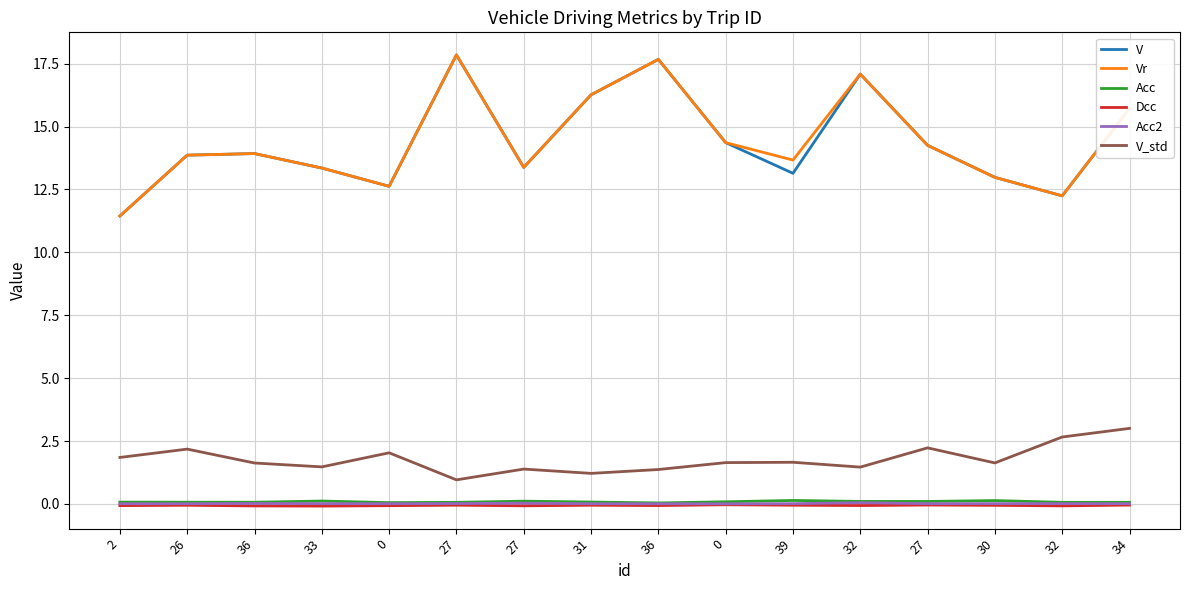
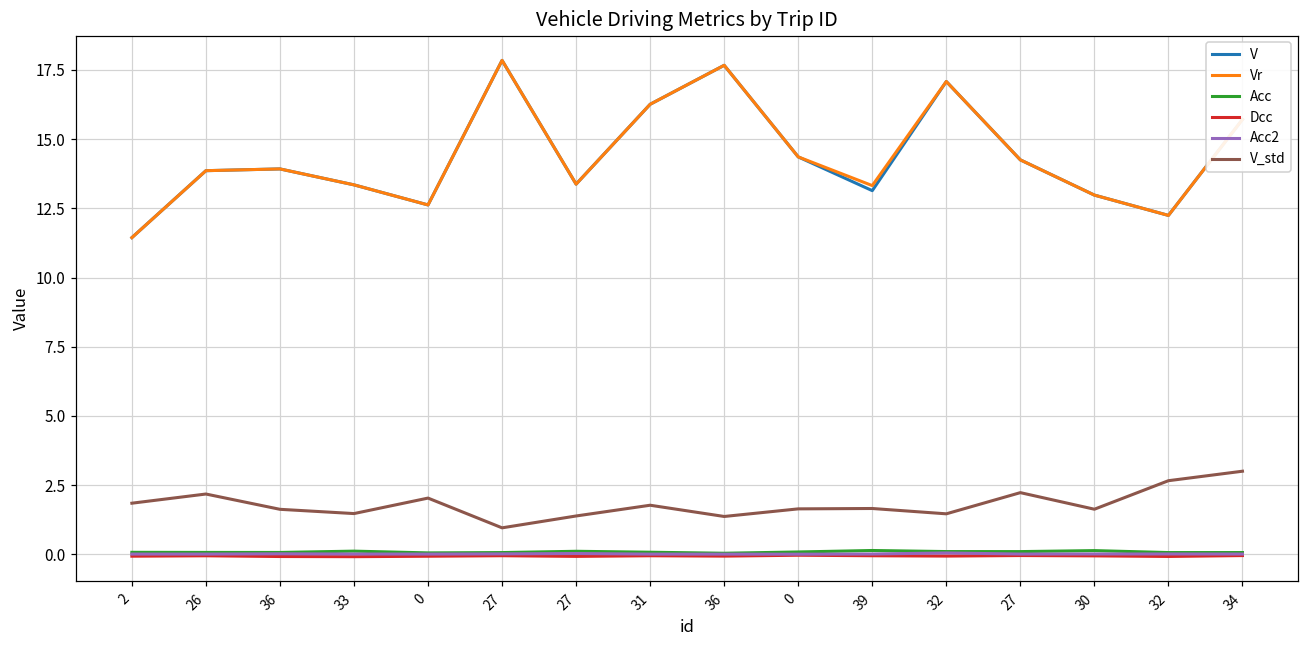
V_std, 31: 1.2 -> 1.8
Vr, 39: 13.7 -> 13.3
